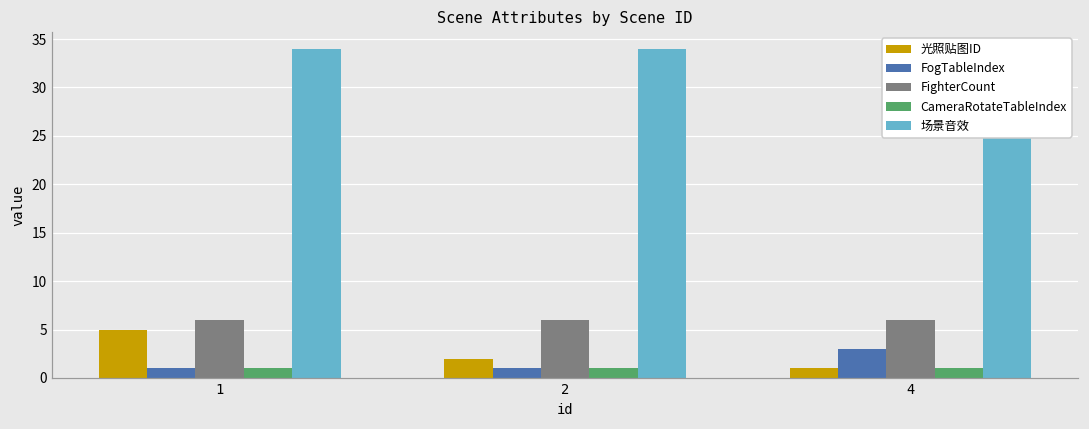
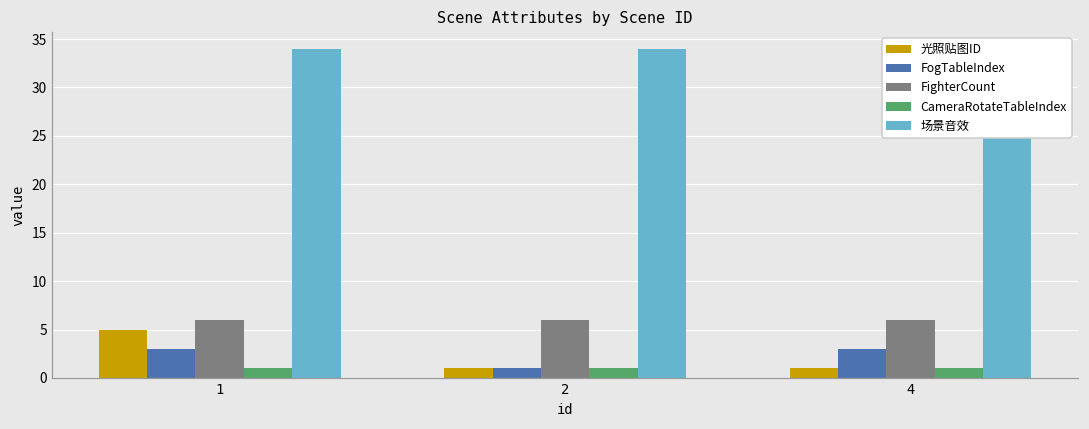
FogTableIndex, 1: 1 -> 3
光照贴图ID, 2: 2 -> 1
